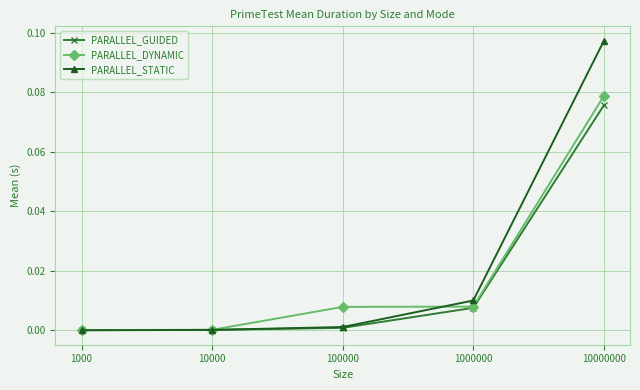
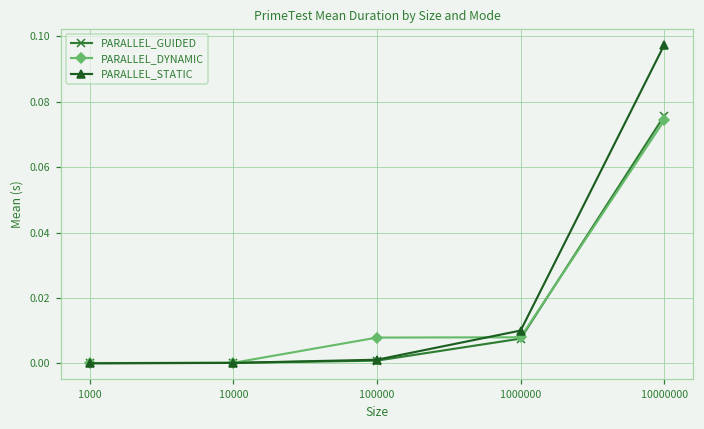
PARALLEL_DYNAMIC, 10000000: 0.079 -> 0.074
